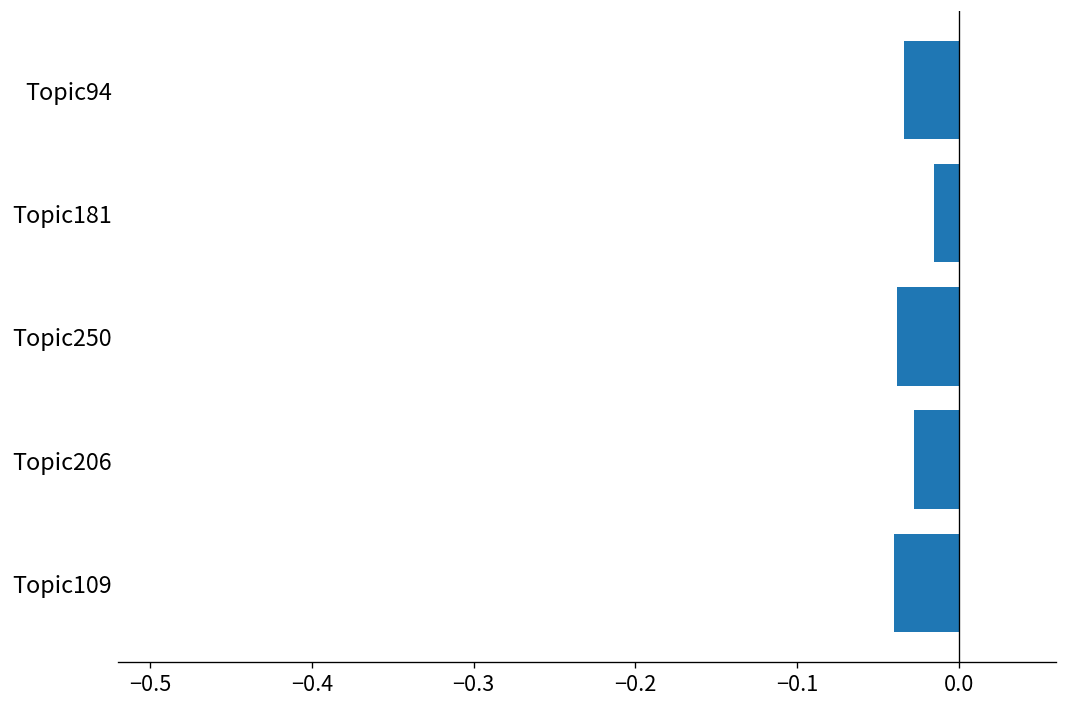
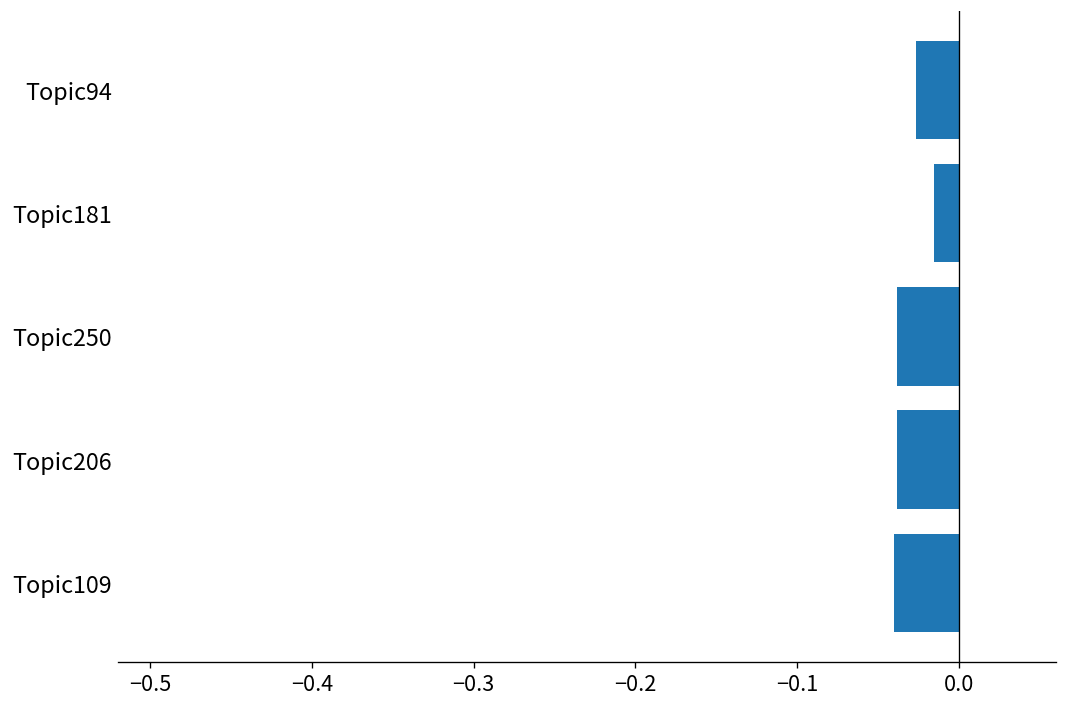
Topic94: -0.034 -> -0.026
Topic206: -0.028 -> -0.039
